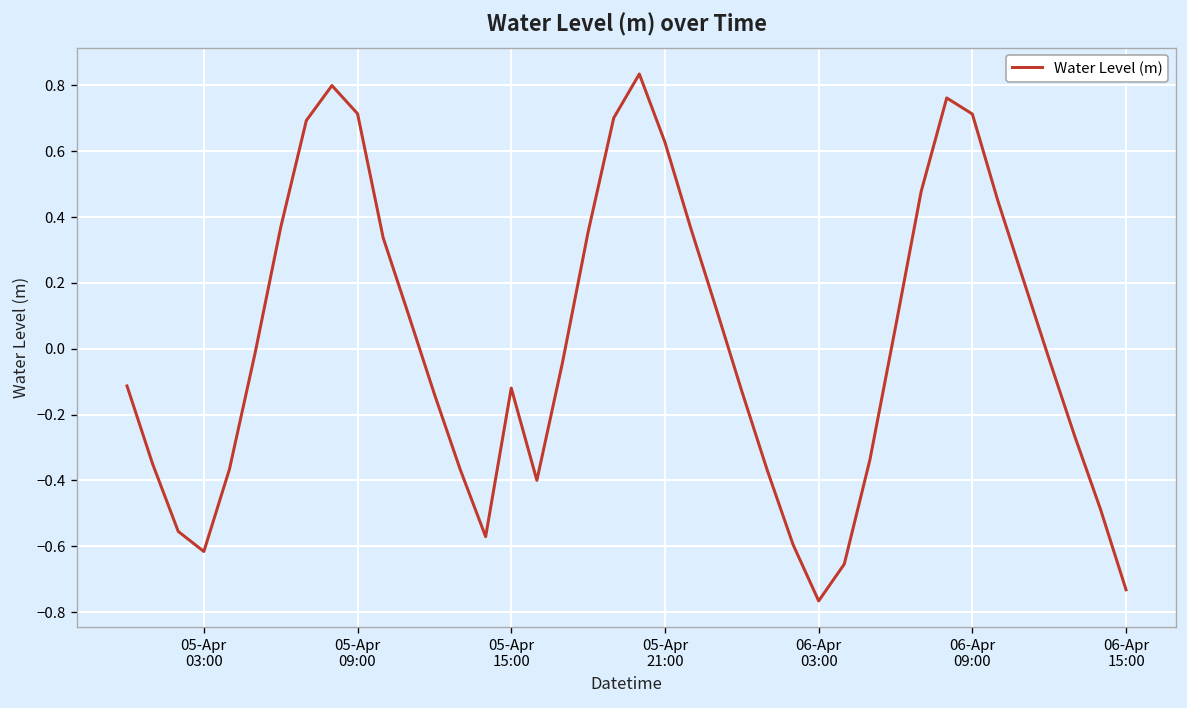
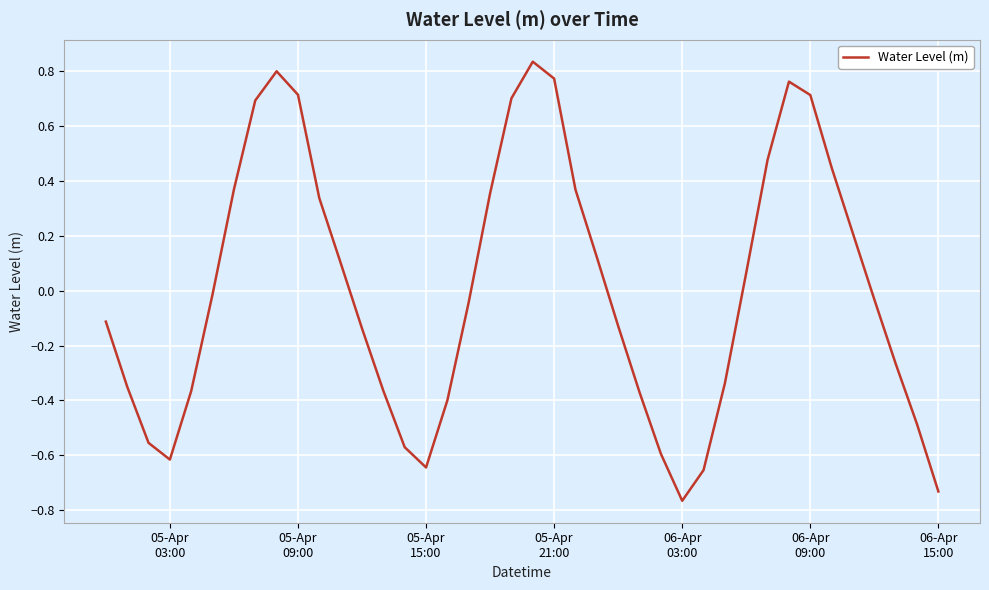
05-Apr 15:00: -0.12 -> -0.64
05-Apr 21:00: 0.63 -> 0.77
